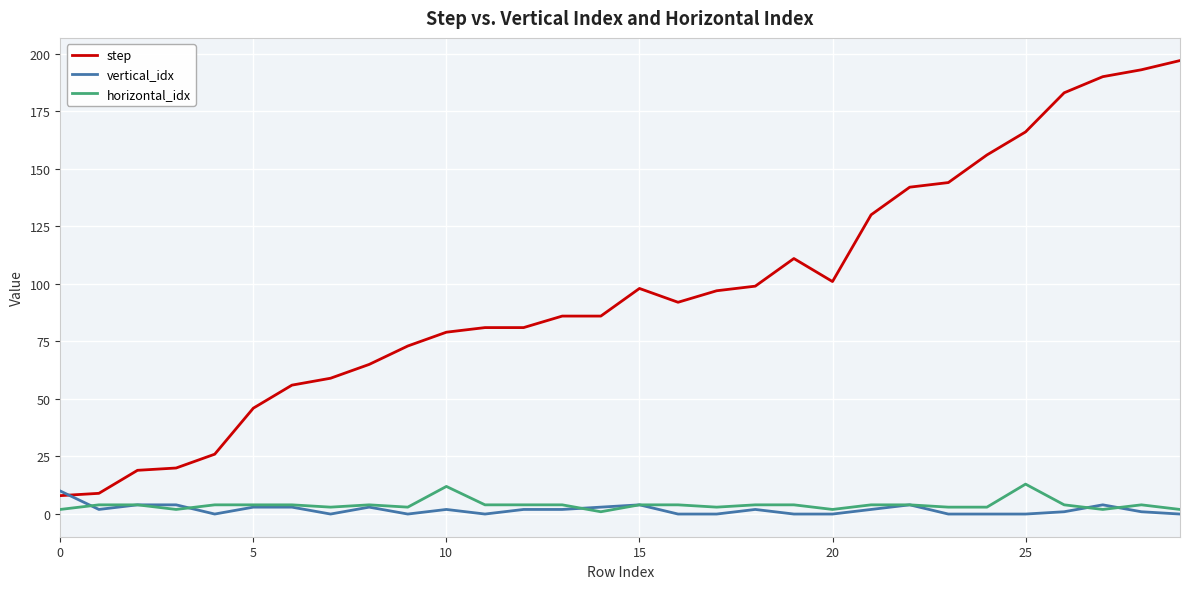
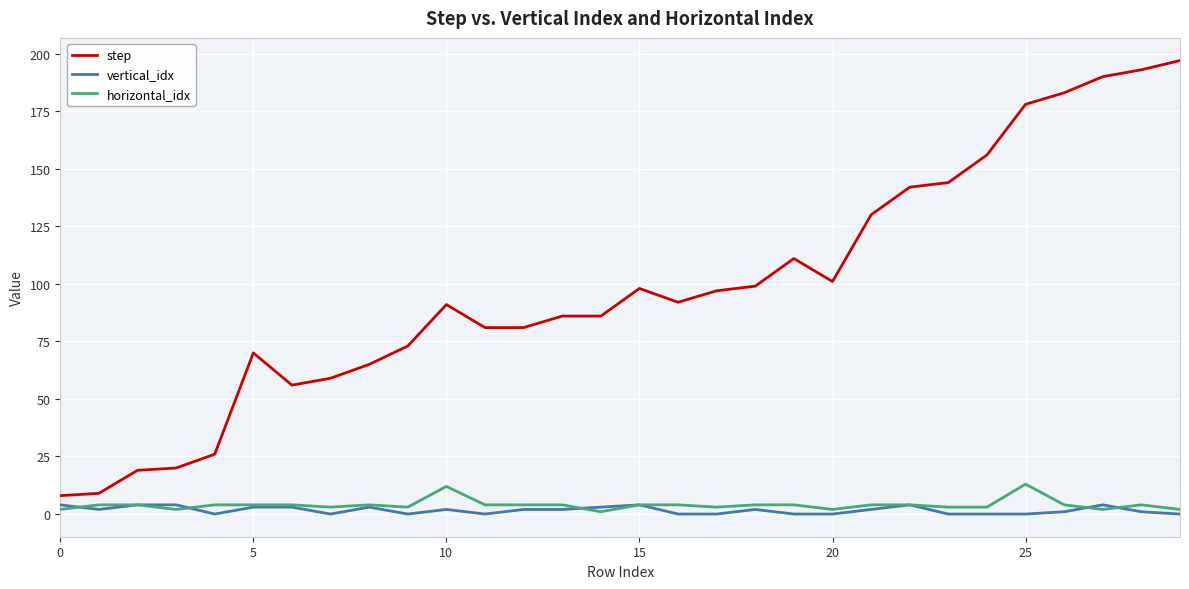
vertical_idx, 0: 10 -> 4
step, 5: 46 -> 70
step, 10: 79 -> 91
step, 25: 166 -> 178
